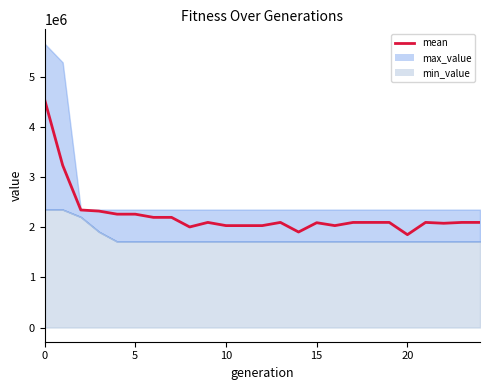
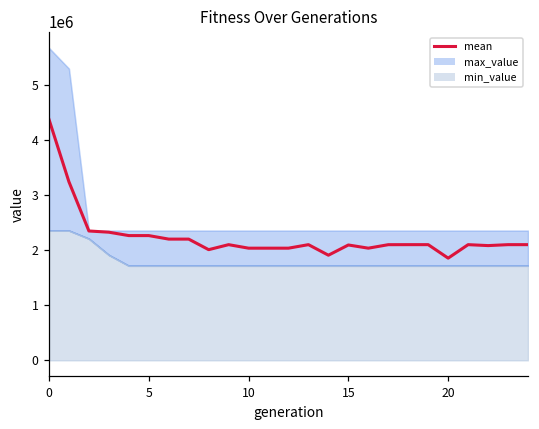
mean, 0: 4600000 -> 4400000
